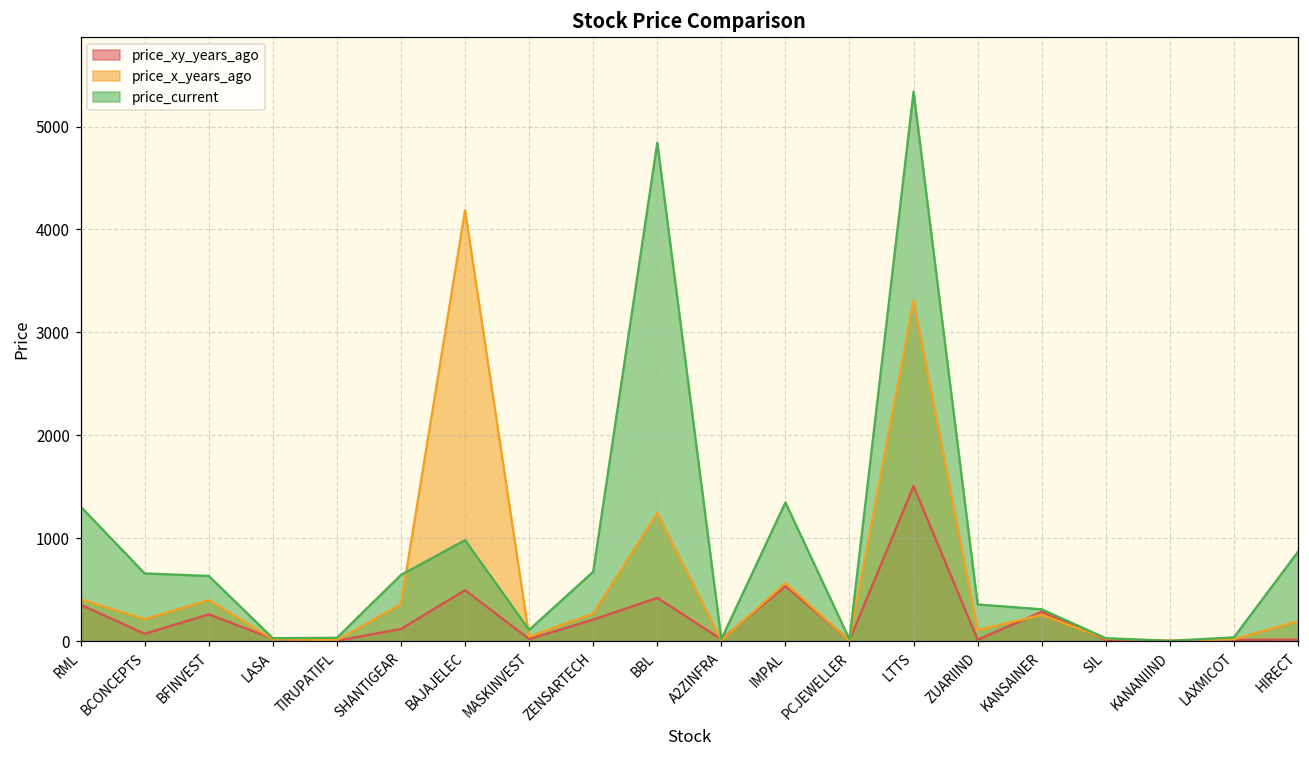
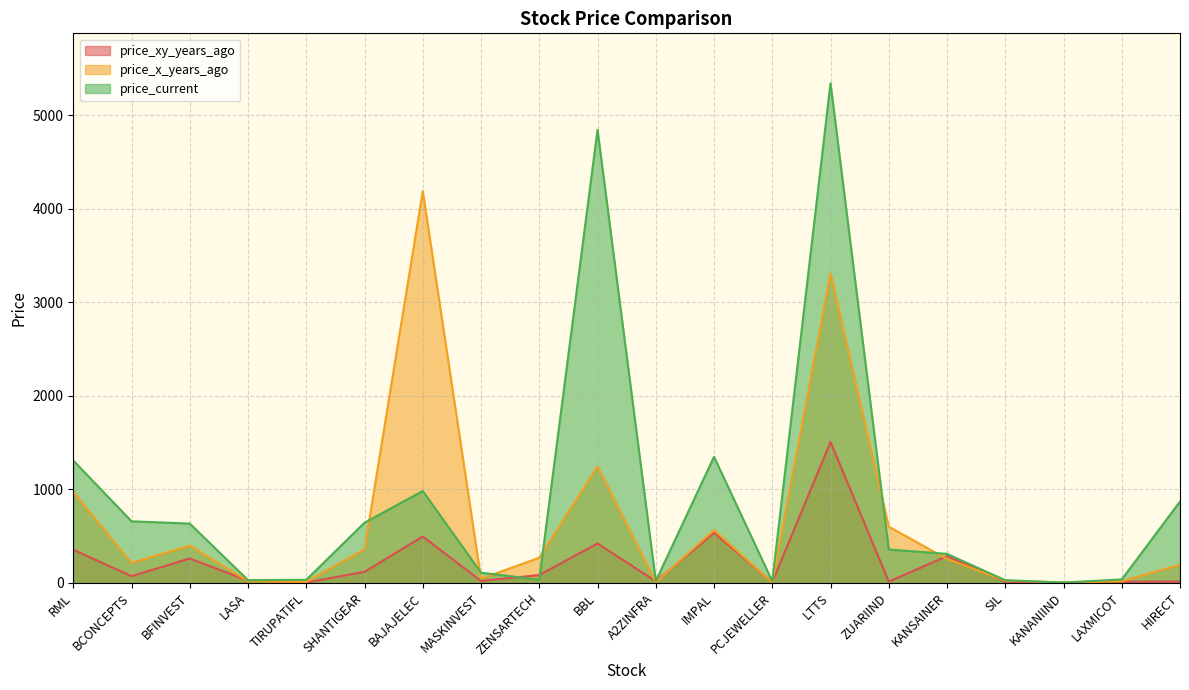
price_x_years_ago, RML: 400 -> 1000
price_xy_years_ago, ZENSARTECH: 200 -> 100
price_current, ZENSARTECH: 700 -> 0
price_x_years_ago, ZUARIIND: 100 -> 600
